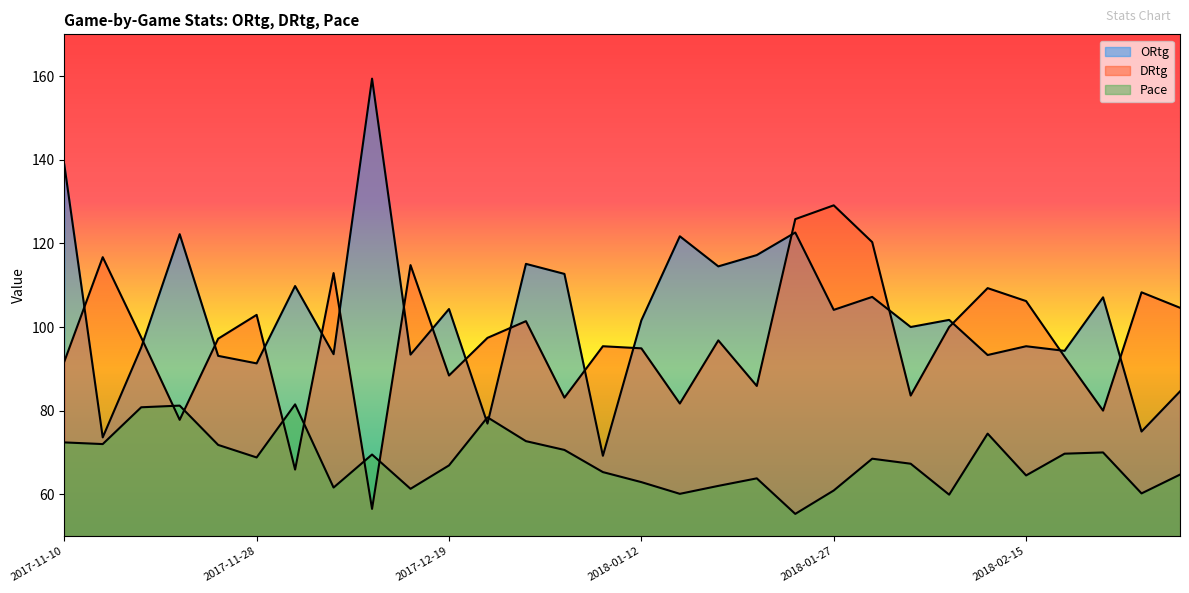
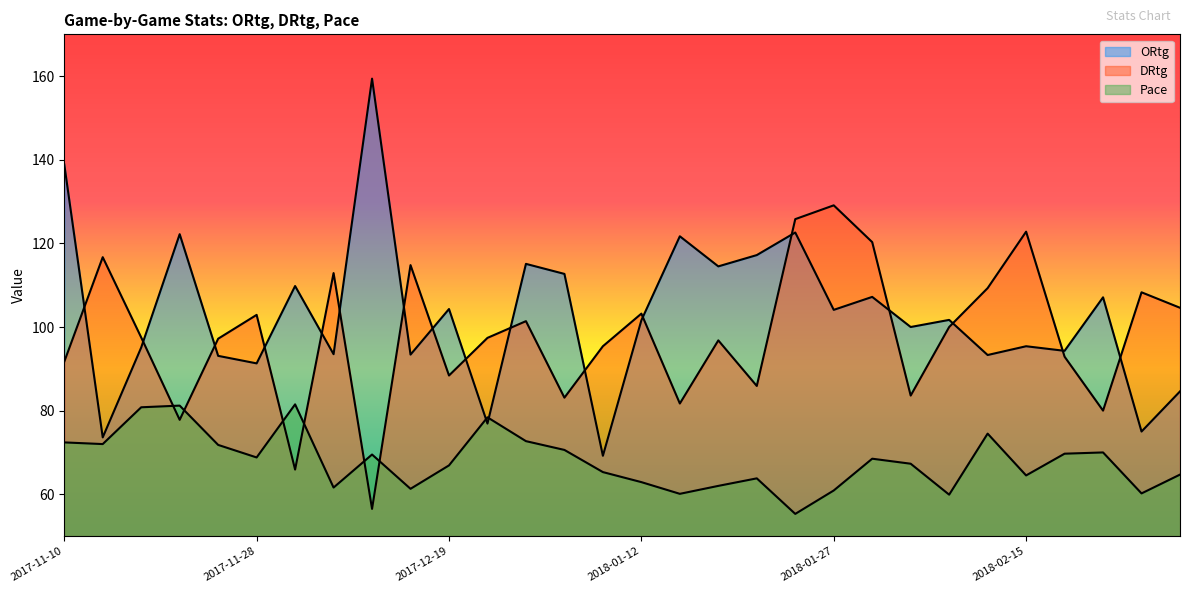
DRtg, 2018-01-12: 95 -> 103
DRtg, 2018-02-15: 106 -> 123
